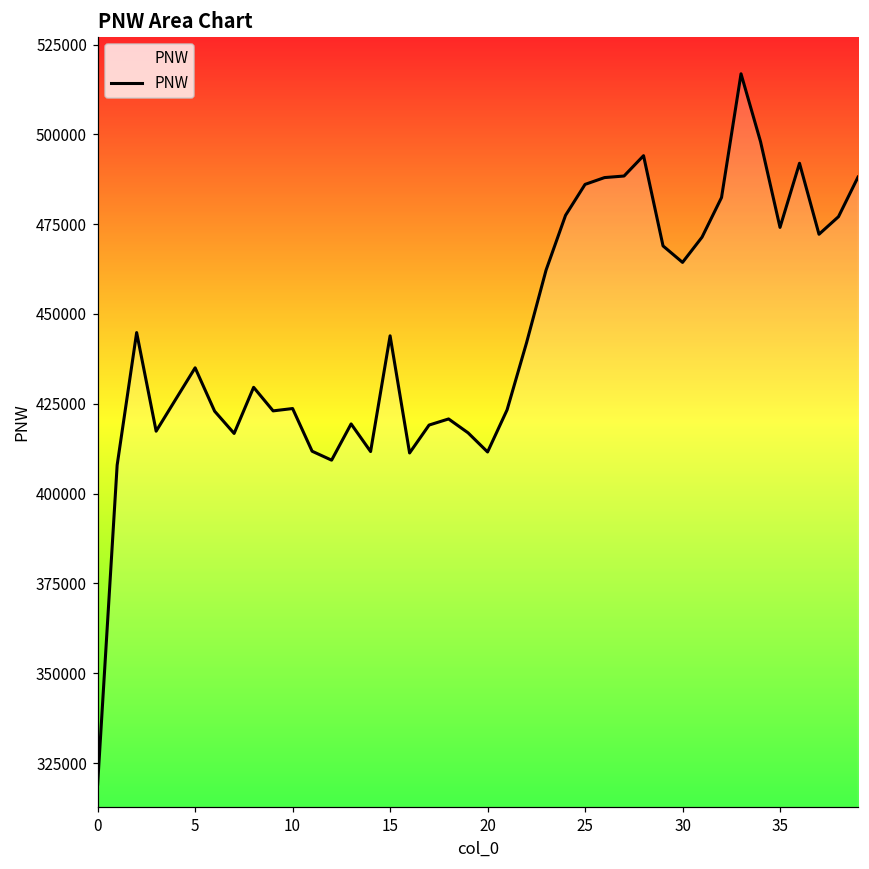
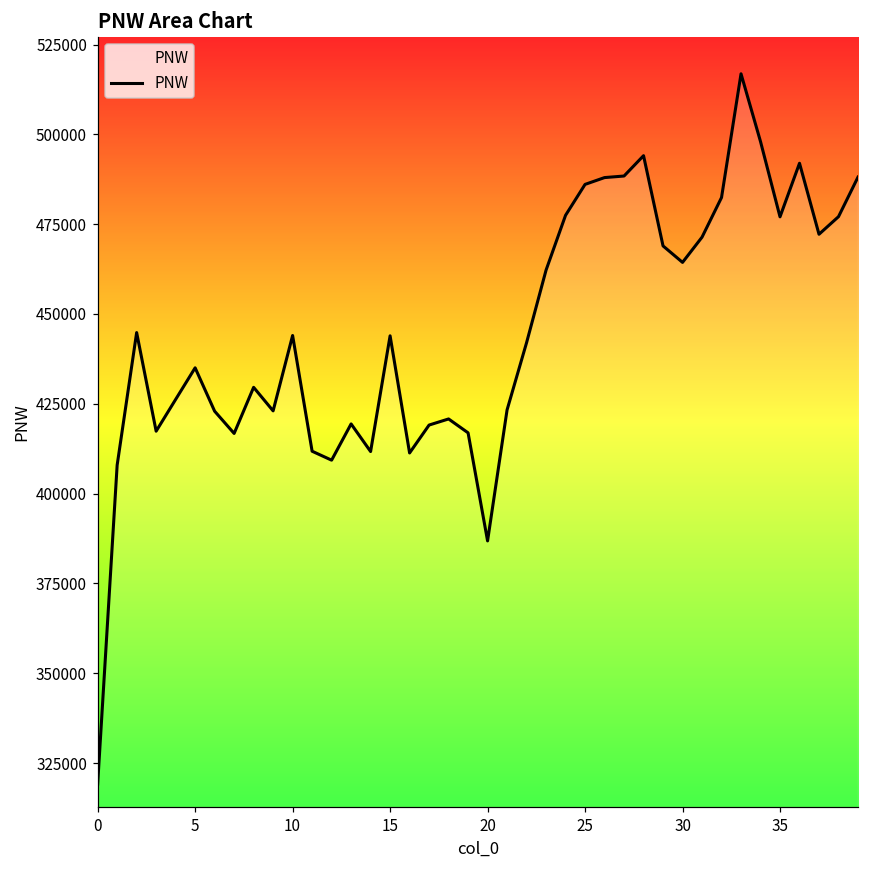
10: 424000 -> 444000
20: 412000 -> 387000
35: 474000 -> 477000
